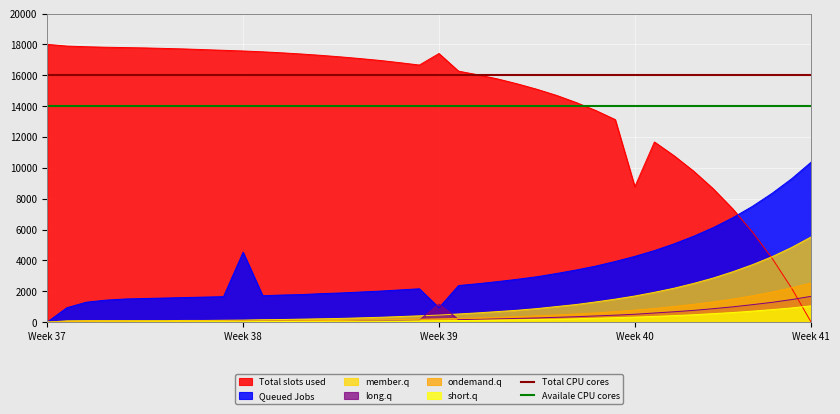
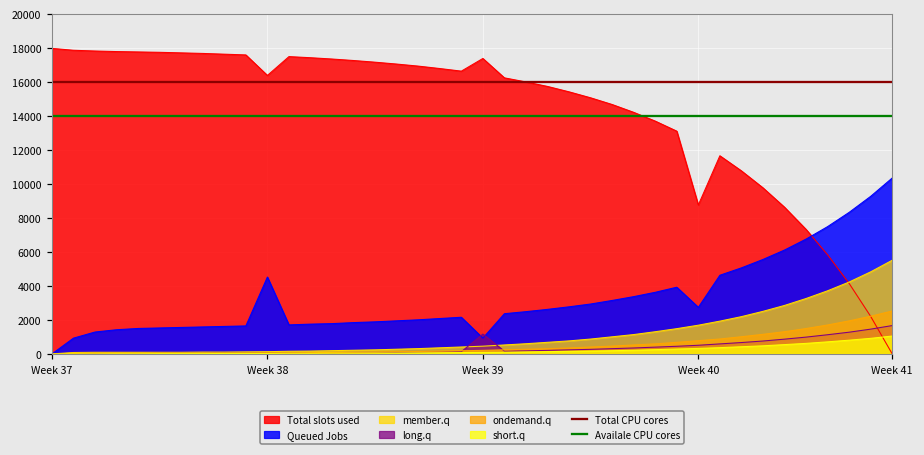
Total slots used, Week 38: 17600 -> 16400
Queued Jobs, Week 40: 4300 -> 2700
